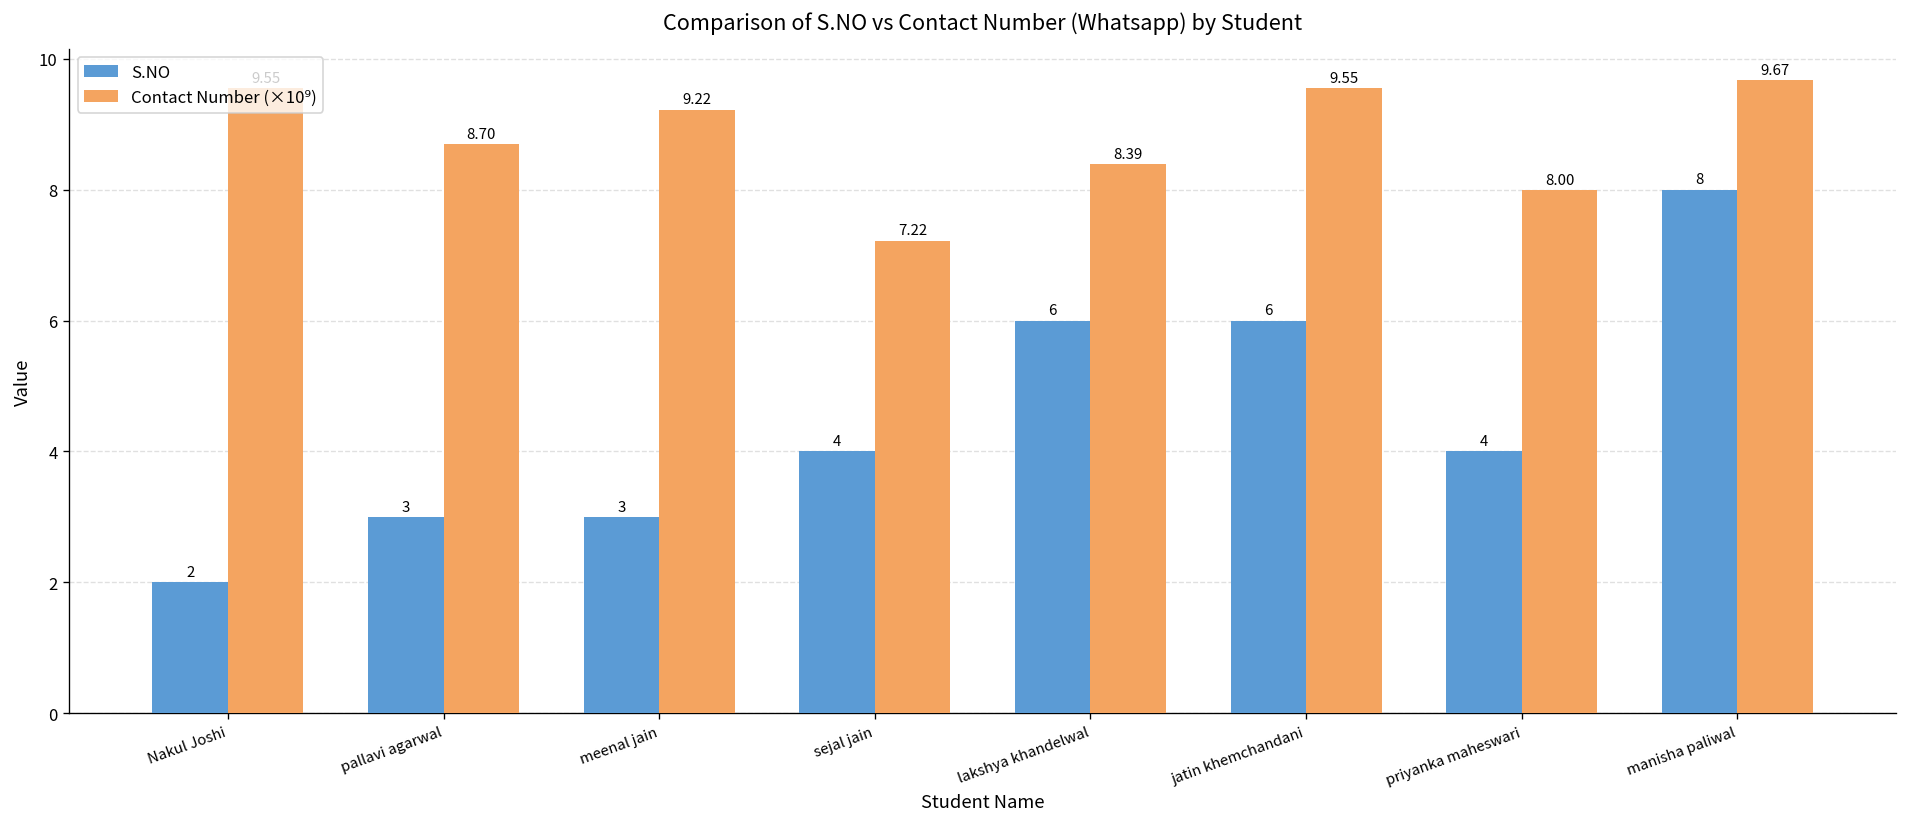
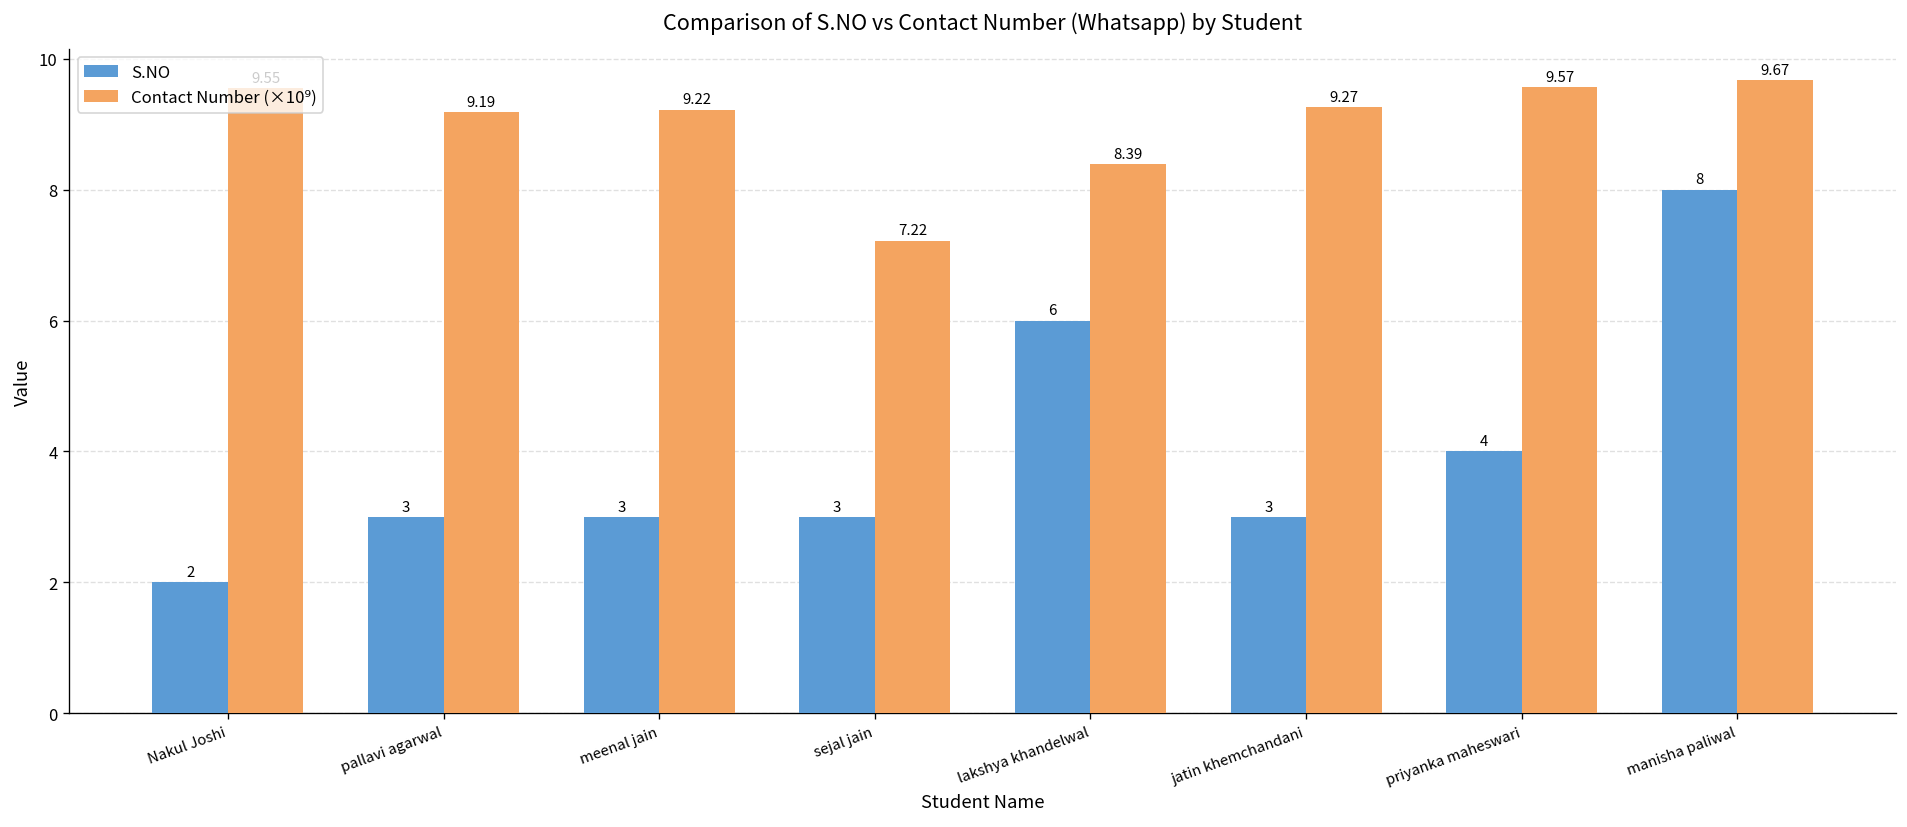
Contact Number (×10⁹), pallavi agarwal: 8.70 -> 9.19
S.NO, sejal jain: 4 -> 3
S.NO, jatin khemchandani: 6 -> 3
Contact Number (×10⁹), jatin khemchandani: 9.55 -> 9.27
Contact Number (×10⁹), priyanka maheswari: 8.00 -> 9.57
